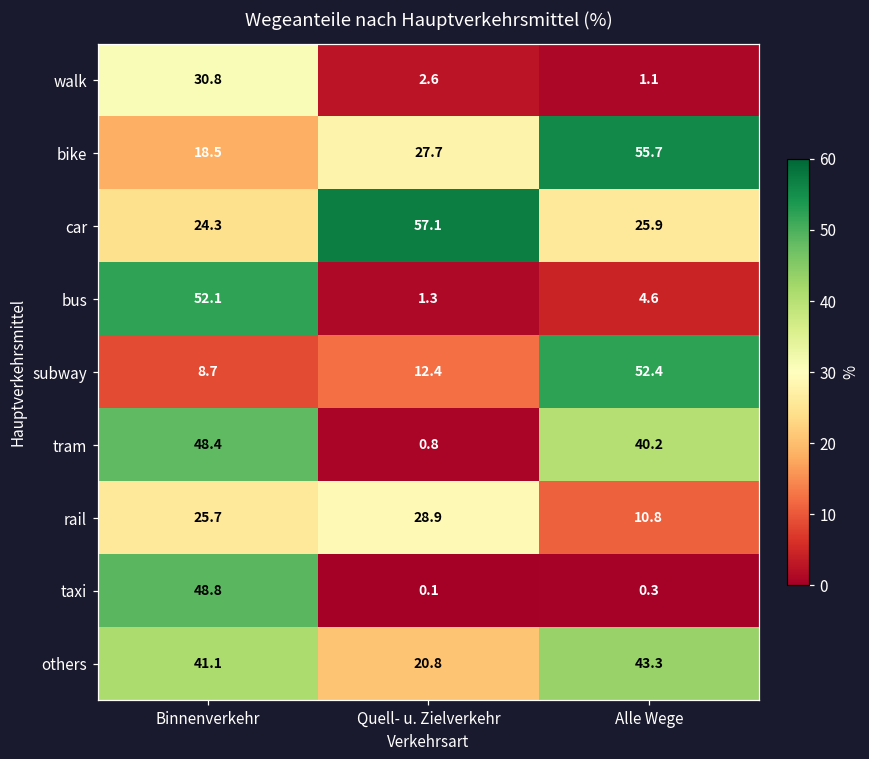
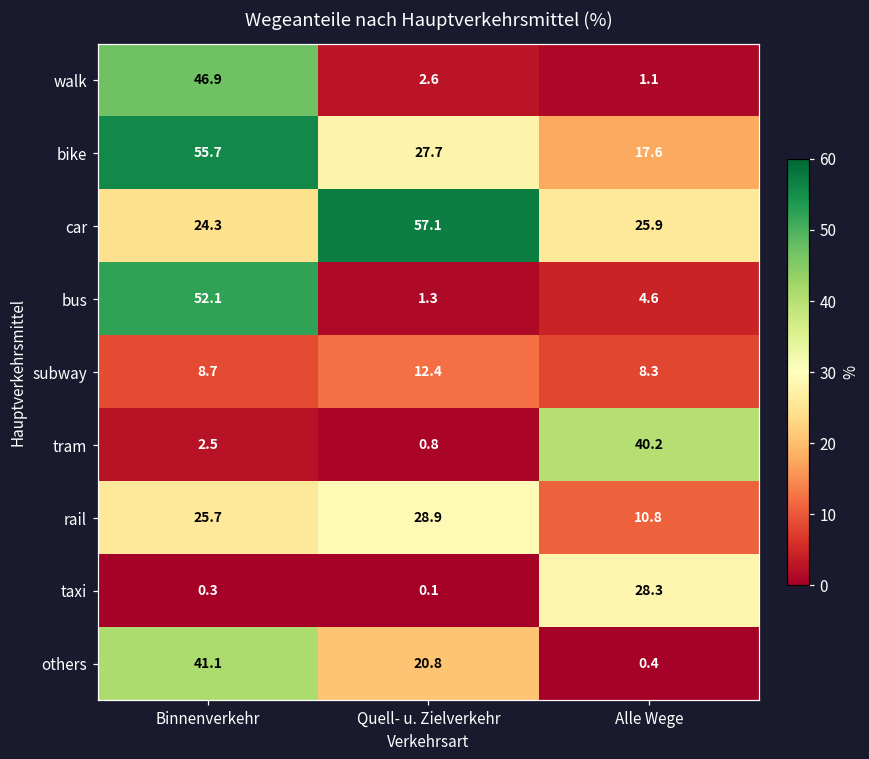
walk, Binnenverkehr: 30.8 -> 46.9
bike, Binnenverkehr: 18.5 -> 55.7
bike, Alle Wege: 55.7 -> 17.6
subway, Alle Wege: 52.4 -> 8.3
tram, Binnenverkehr: 48.4 -> 2.5
taxi, Binnenverkehr: 48.8 -> 0.3
taxi, Alle Wege: 0.3 -> 28.3
others, Alle Wege: 43.3 -> 0.4
